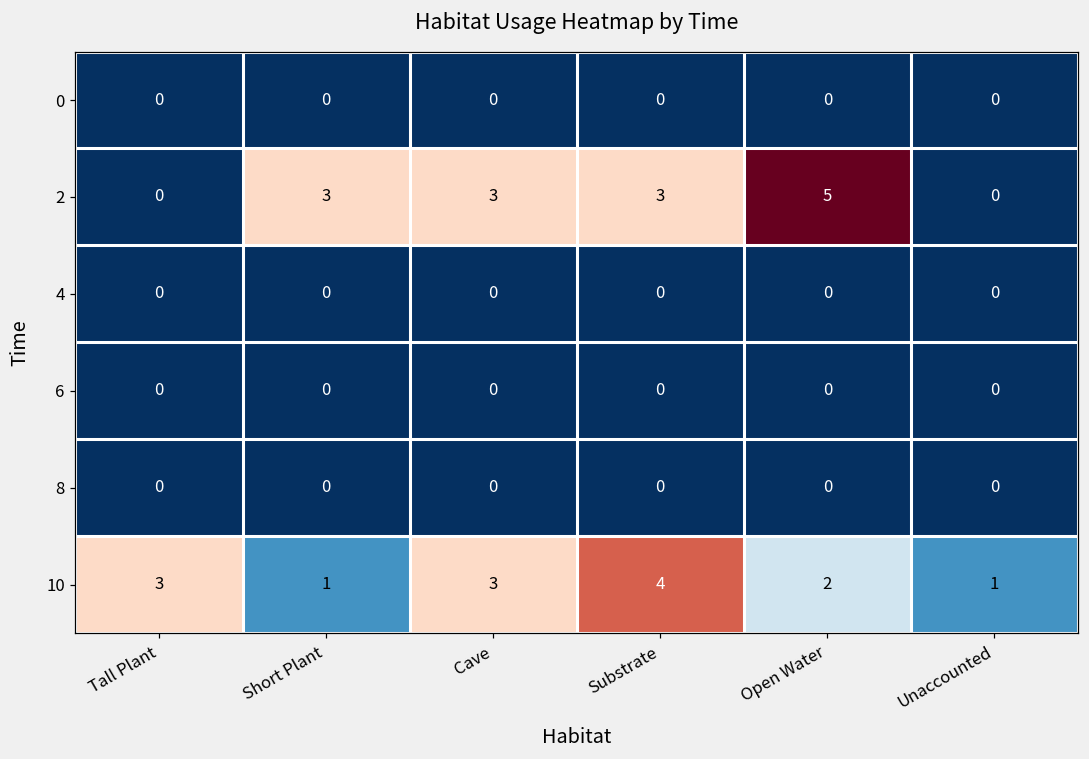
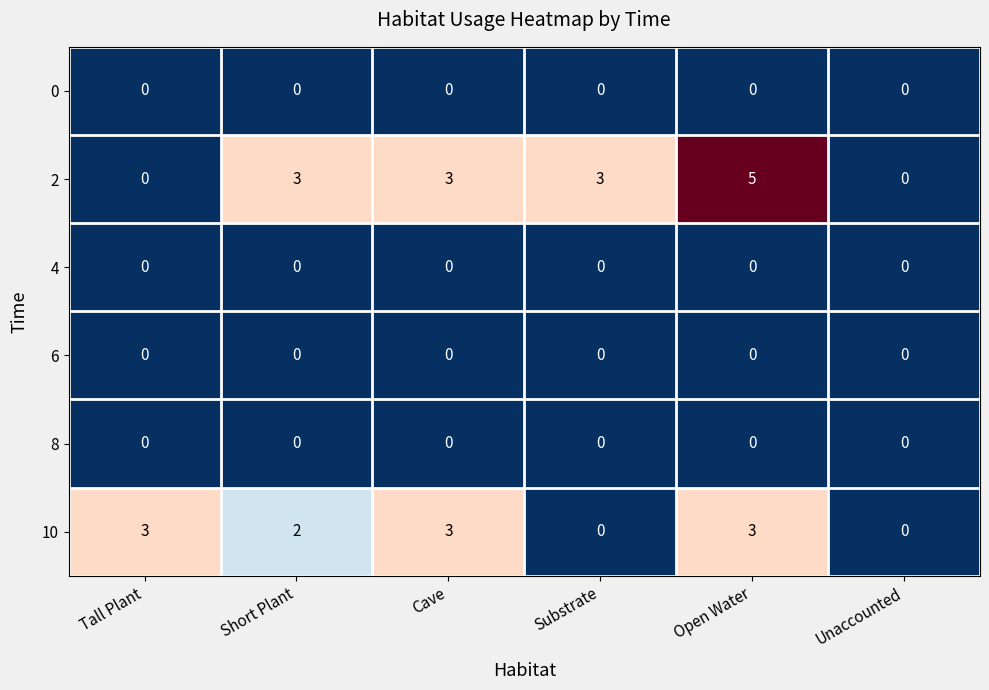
10, Short Plant: 1 -> 2
10, Substrate: 4 -> 0
10, Open Water: 2 -> 3
10, Unaccounted: 1 -> 0
